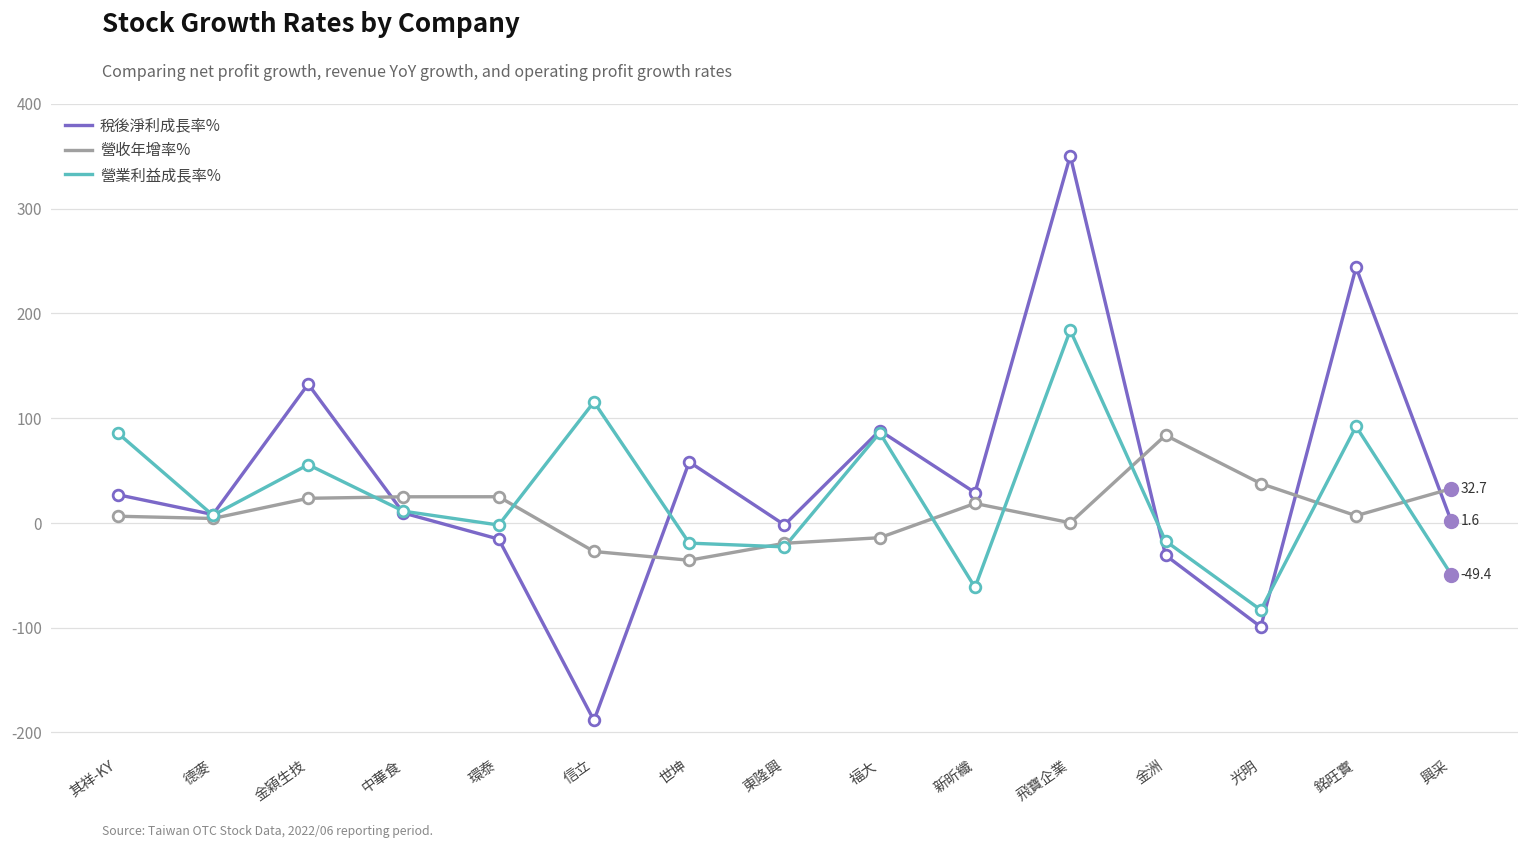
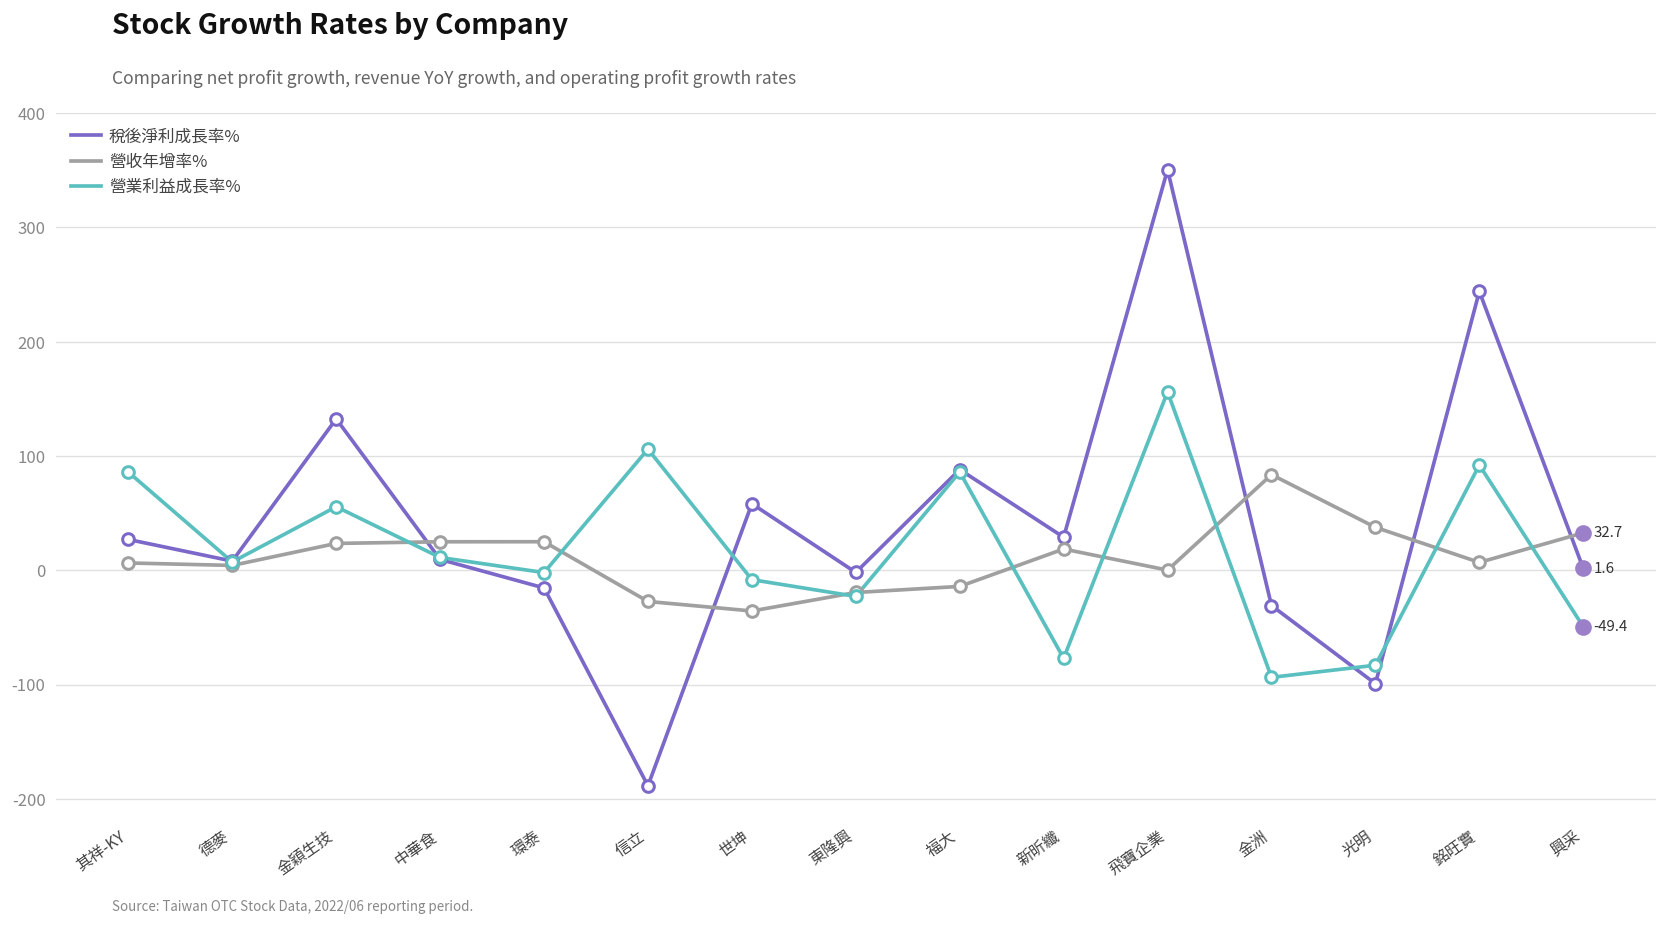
營業利益成長率%, 信立: 120 -> 110
營業利益成長率%, 世坤: -20 -> -10
營業利益成長率%, 新昕纖: -60 -> -80
營業利益成長率%, 飛寶企業: 180 -> 160
營業利益成長率%, 金洲: -20 -> -90
